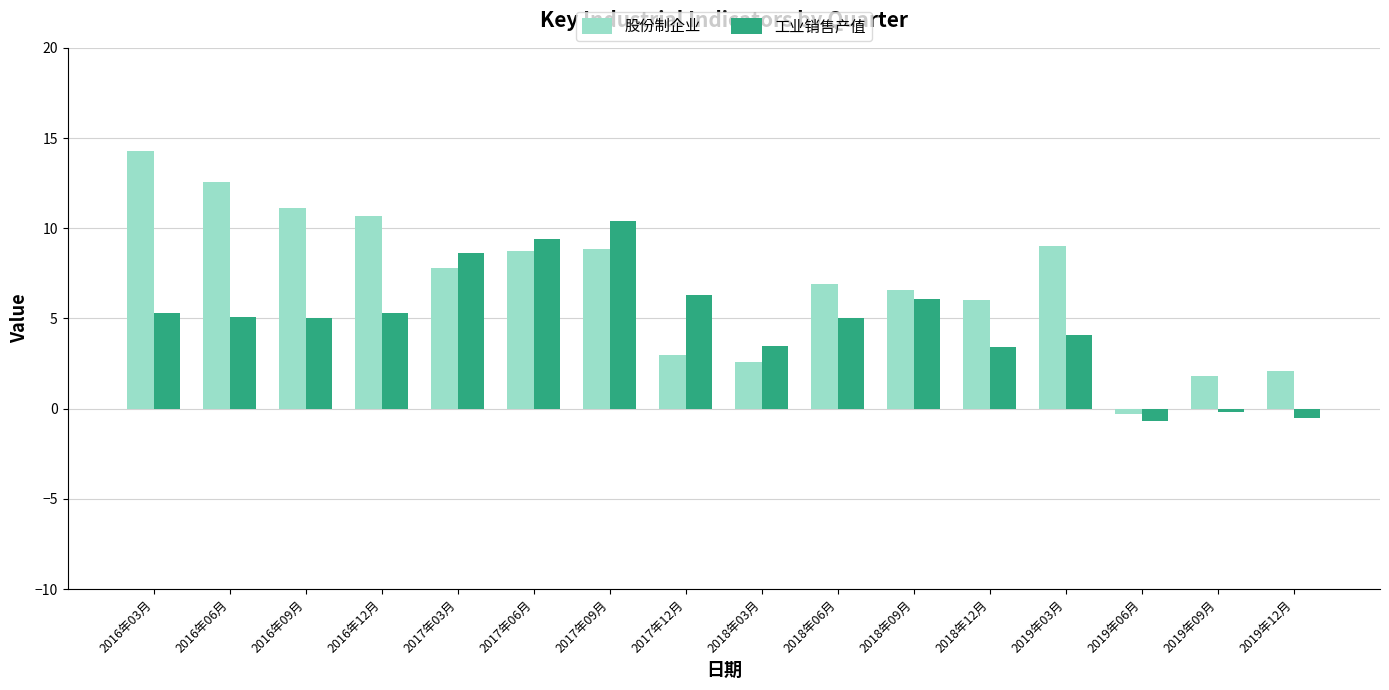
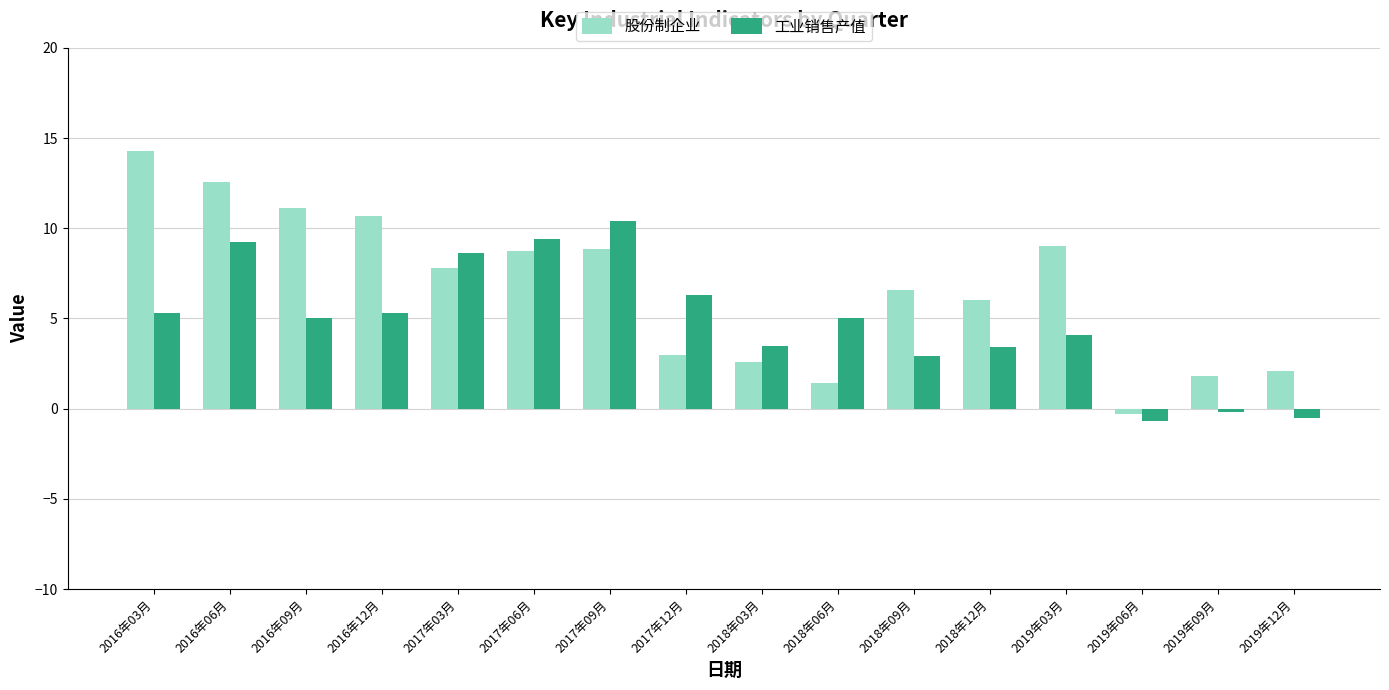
工业销售产值, 2016年06月: 5.1 -> 9.3
股份制企业, 2018年06月: 6.9 -> 1.4
工业销售产值, 2018年09月: 6.1 -> 2.9
